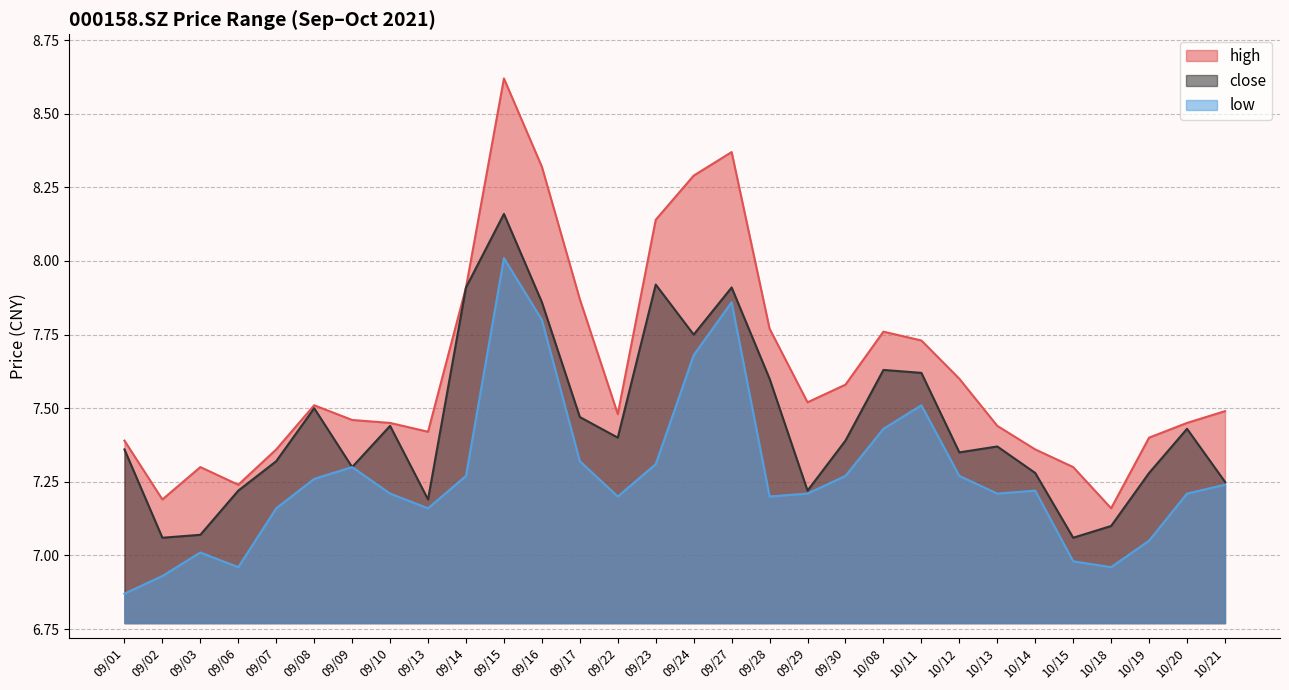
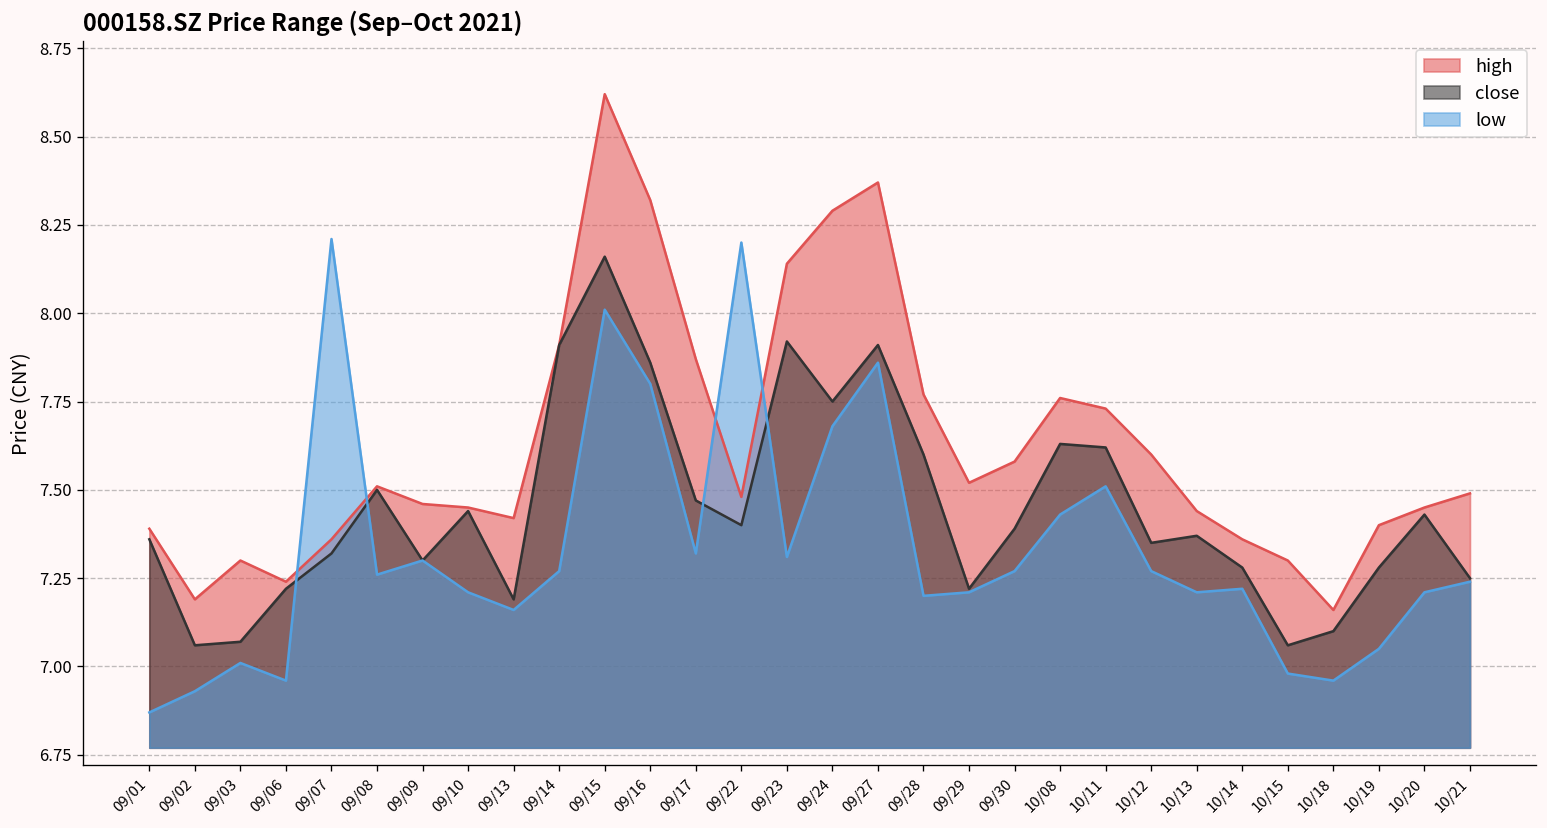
low, 09/07: 7.16 -> 8.21
low, 09/22: 7.2 -> 8.2
